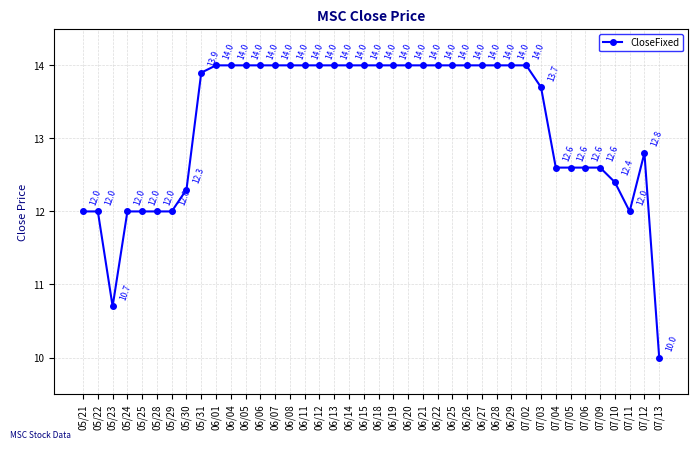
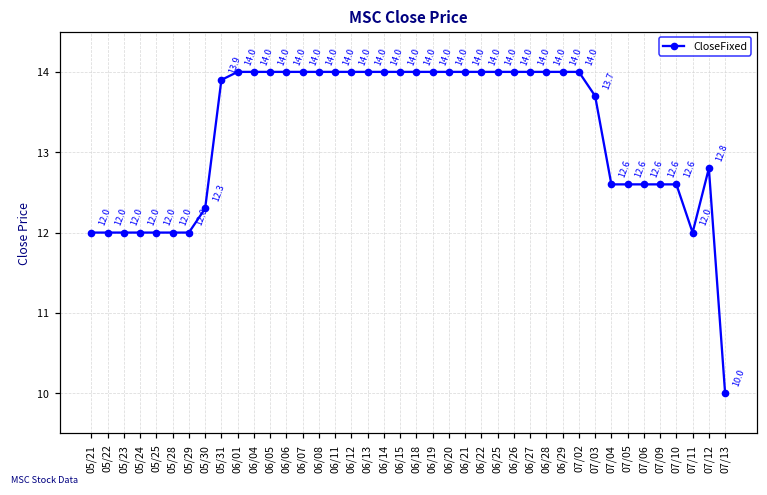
05/23: 10.7 -> 12.0
07/10: 12.4 -> 12.6
